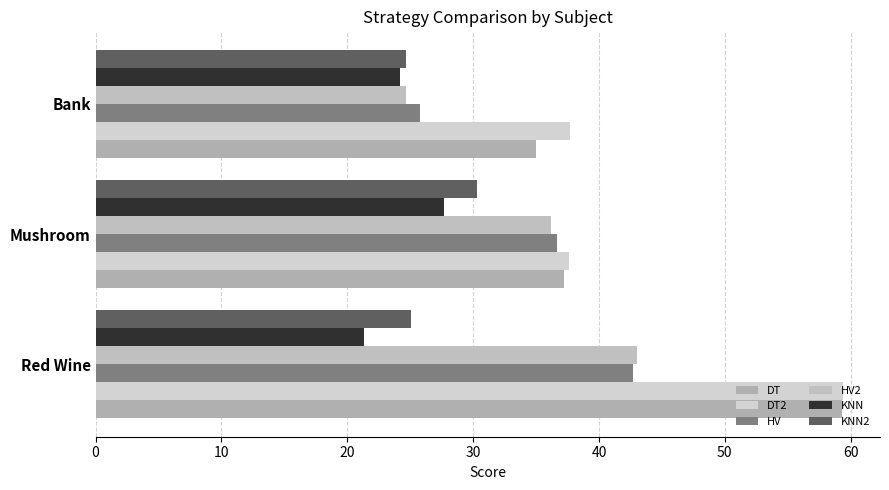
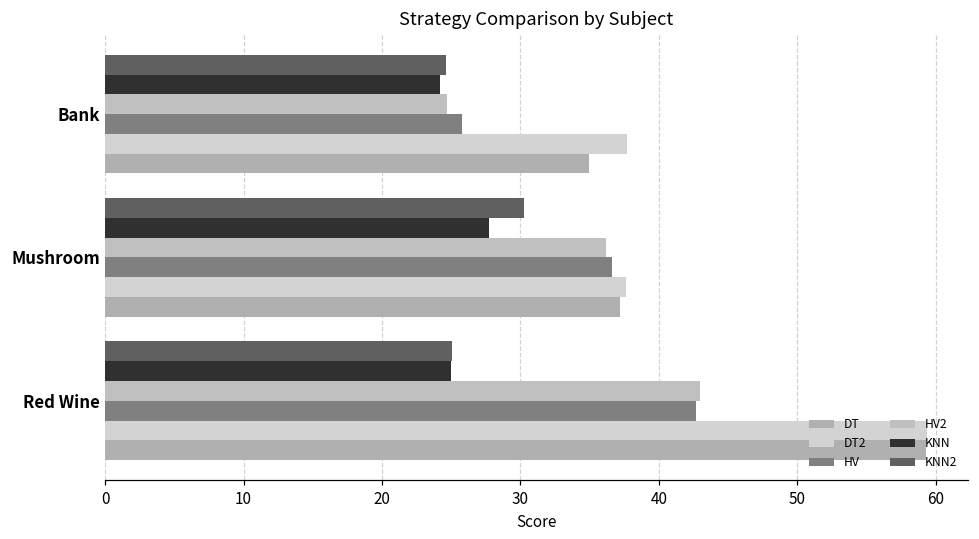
KNN, Red Wine: 21.4 -> 25.0
